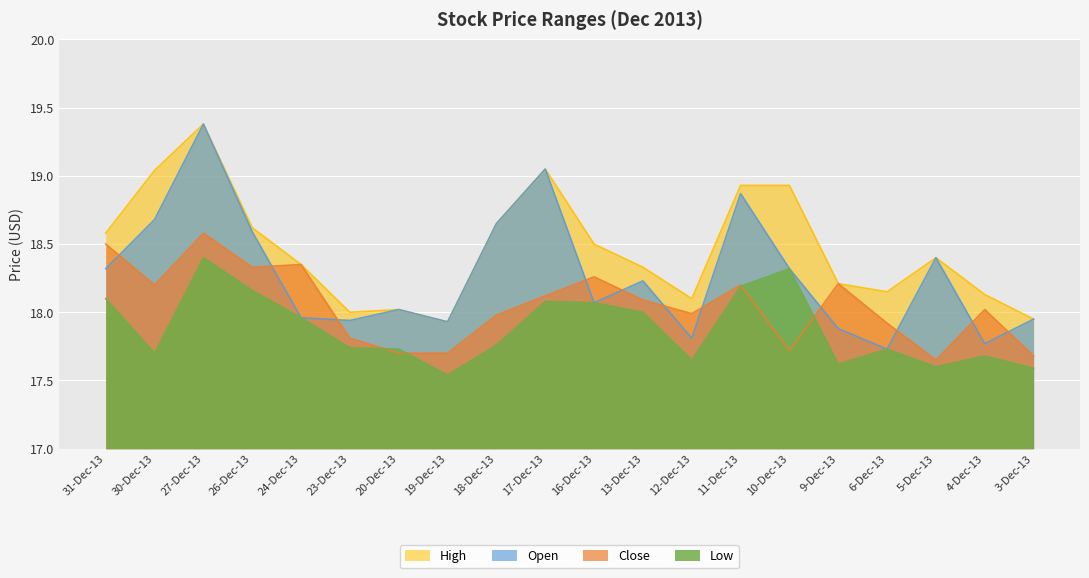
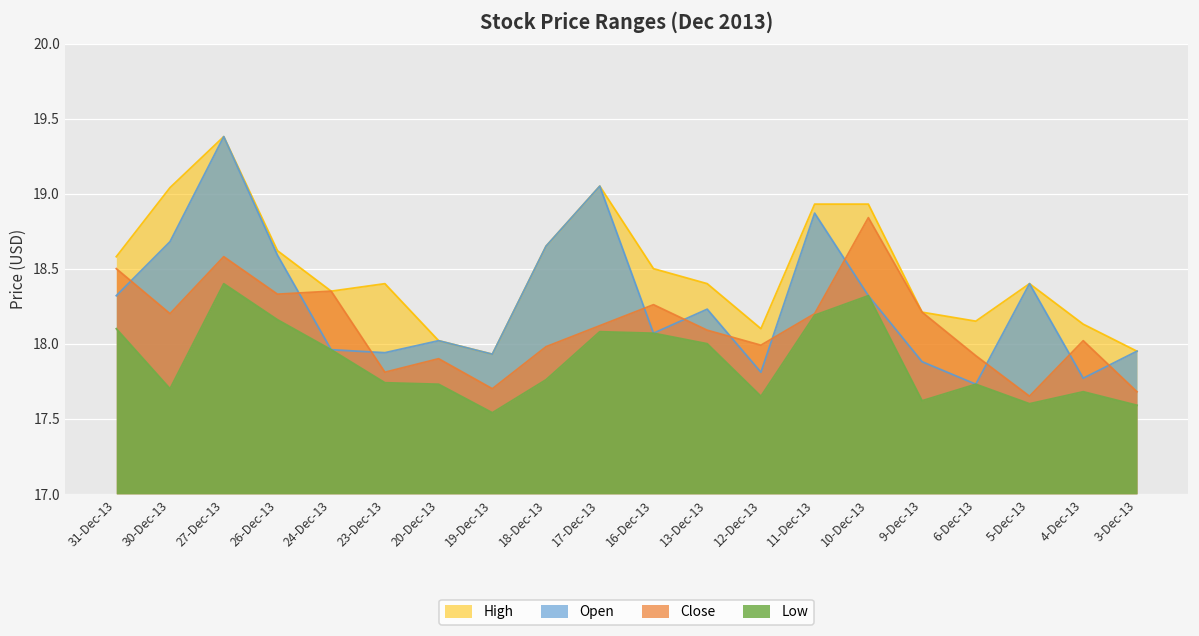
High, 23-Dec-13: 18.0 -> 18.4
Close, 20-Dec-13: 17.7 -> 17.9
High, 13-Dec-13: 18.33 -> 18.40
Close, 10-Dec-13: 17.72 -> 18.84
